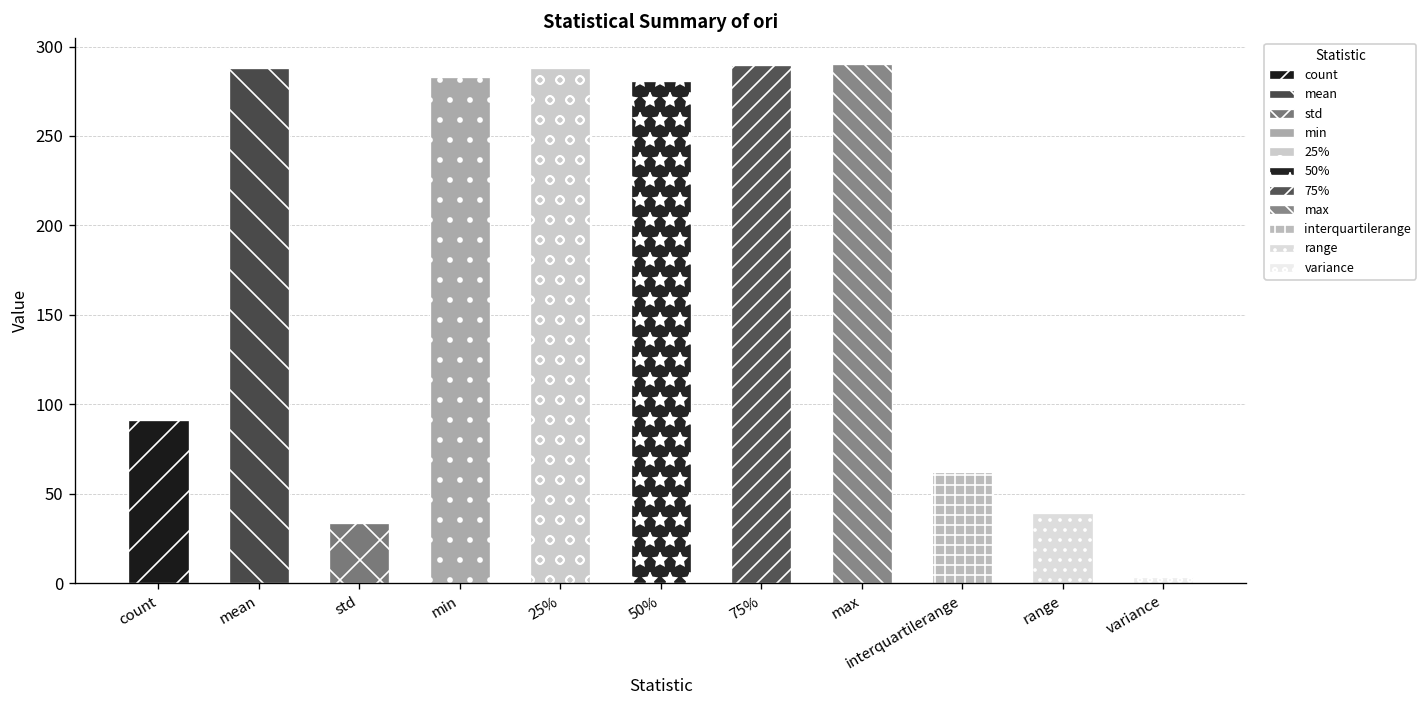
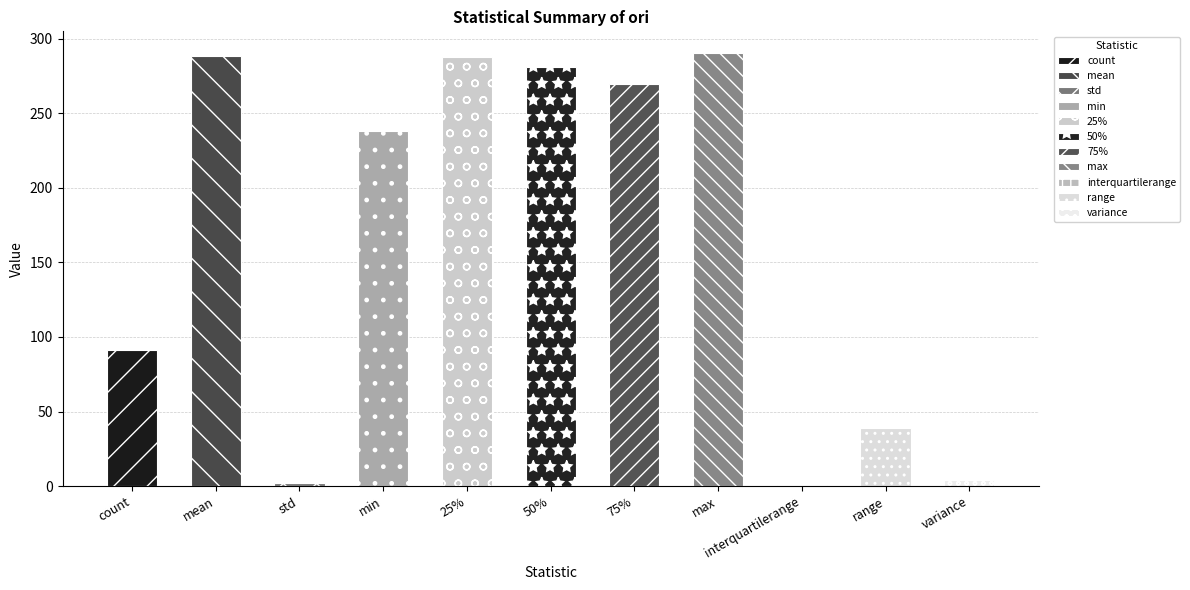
std: 33 -> 2
min: 283 -> 238
75%: 289 -> 270
interquartilerange: 62 -> 1
